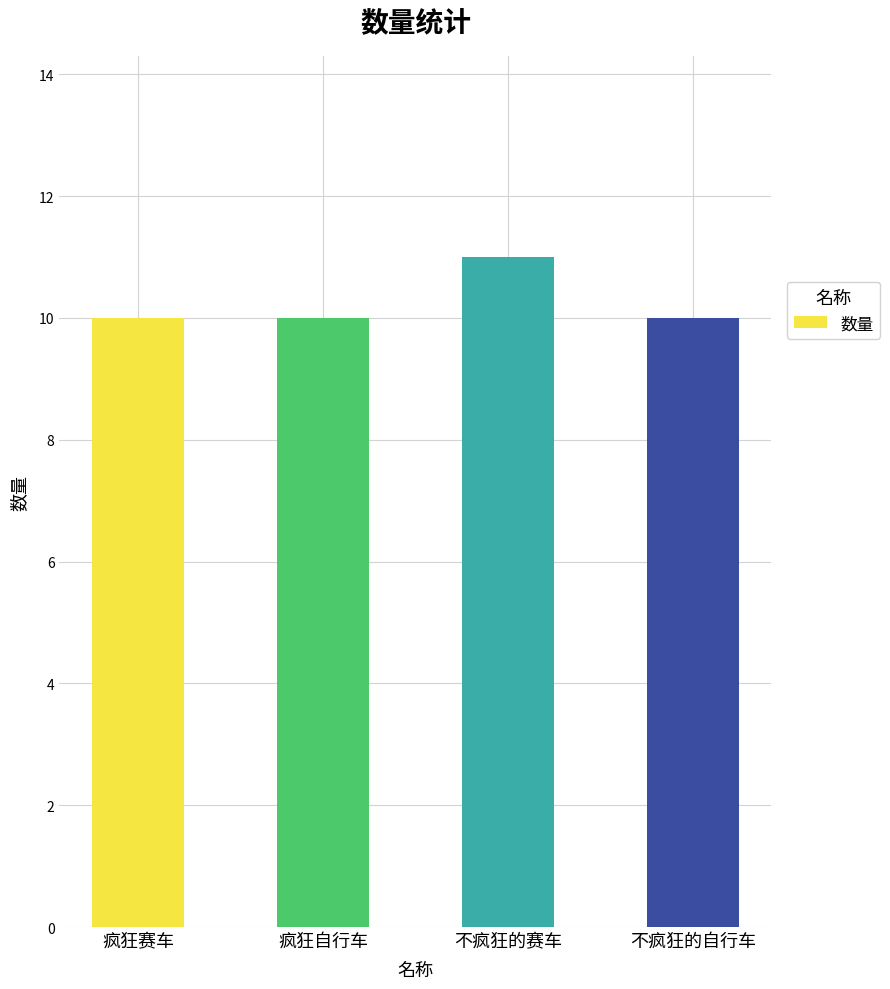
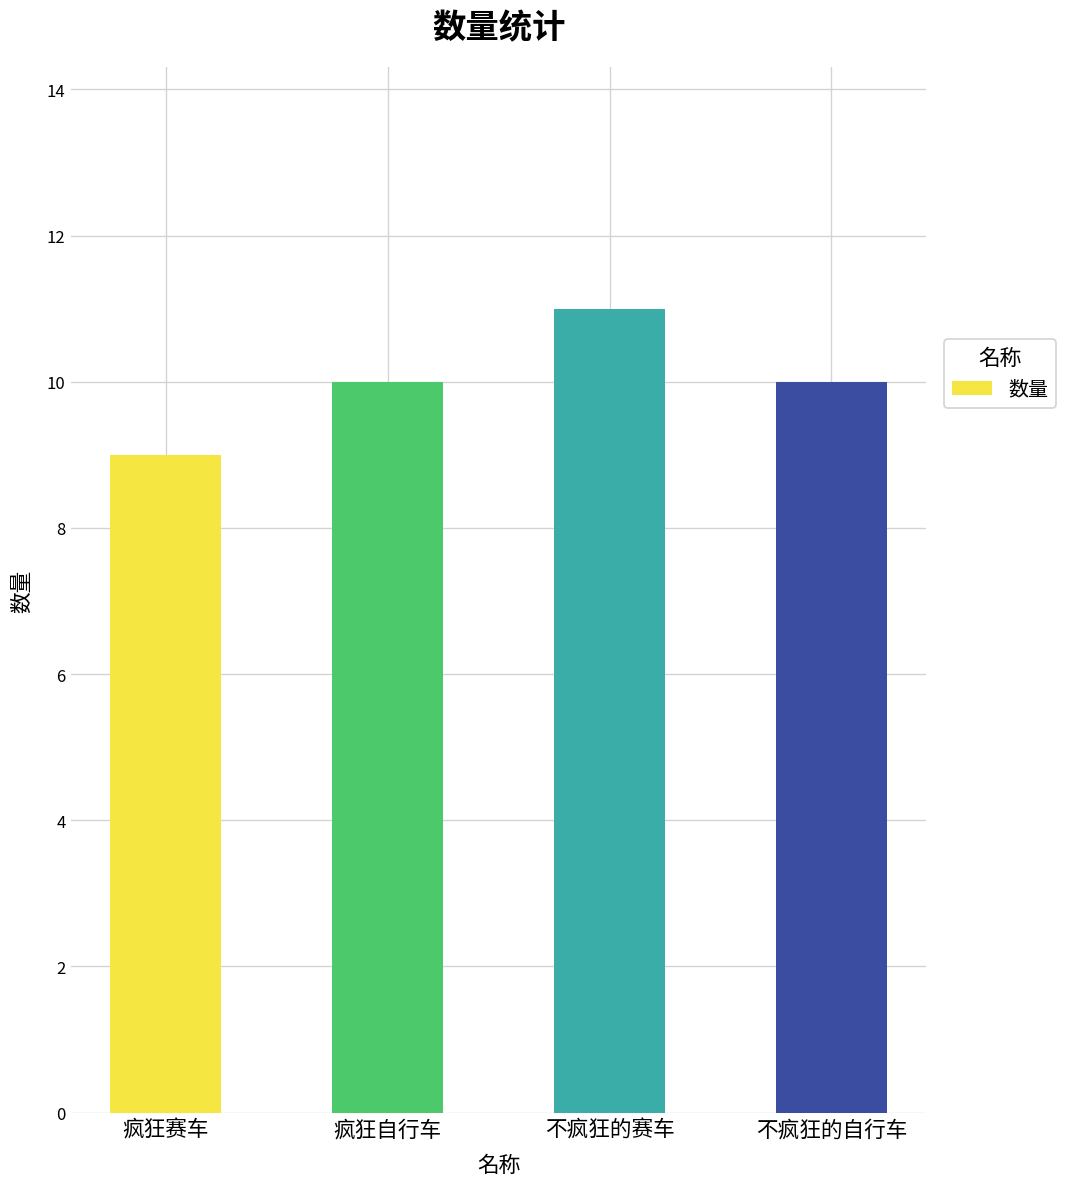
疯狂赛车: 10 -> 9
